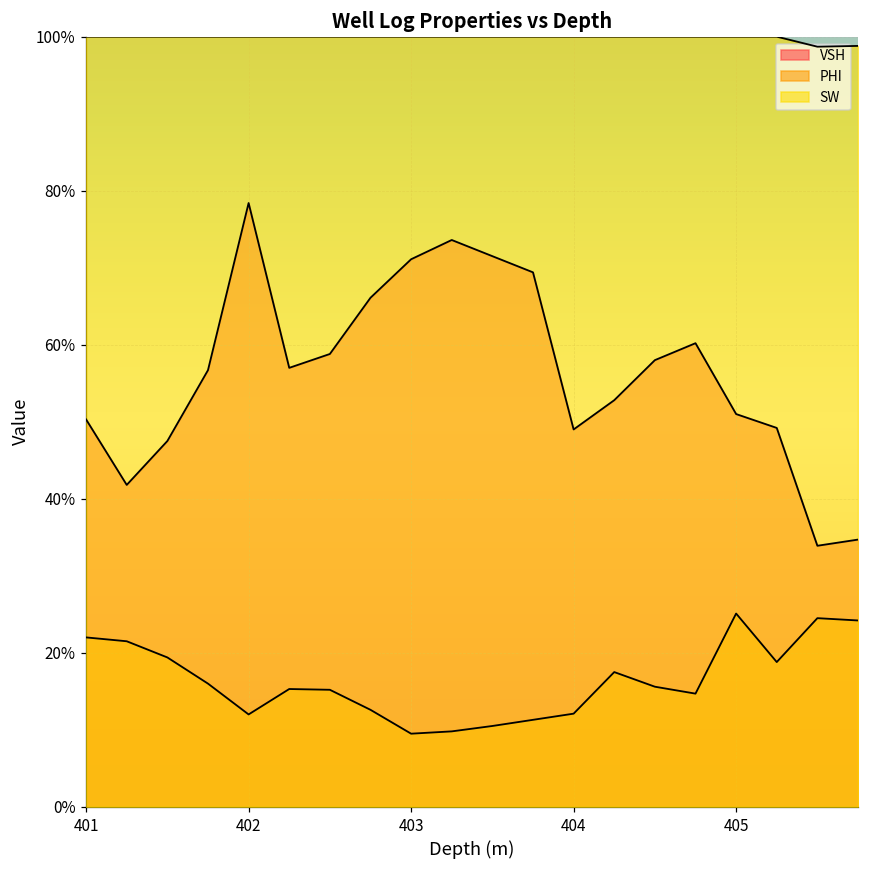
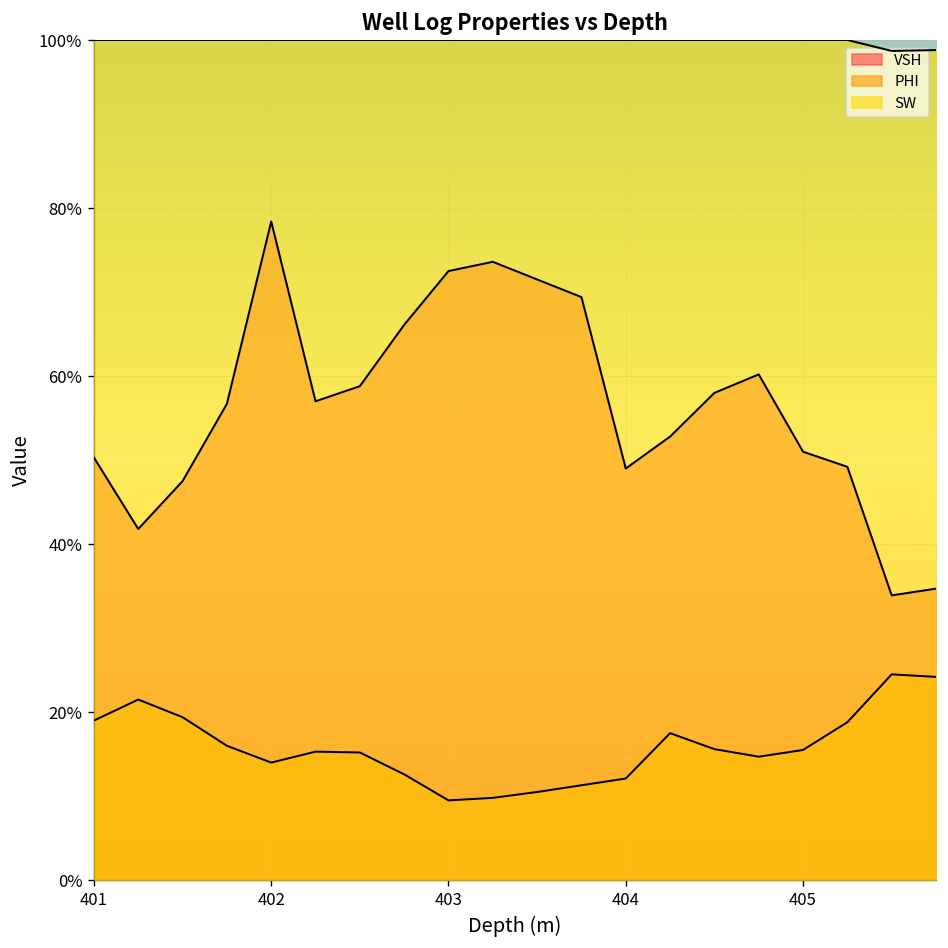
PHI, 401: 22% -> 19%
PHI, 402: 12% -> 14%
VSH, 403: 71% -> 73%
PHI, 405: 25% -> 16%
